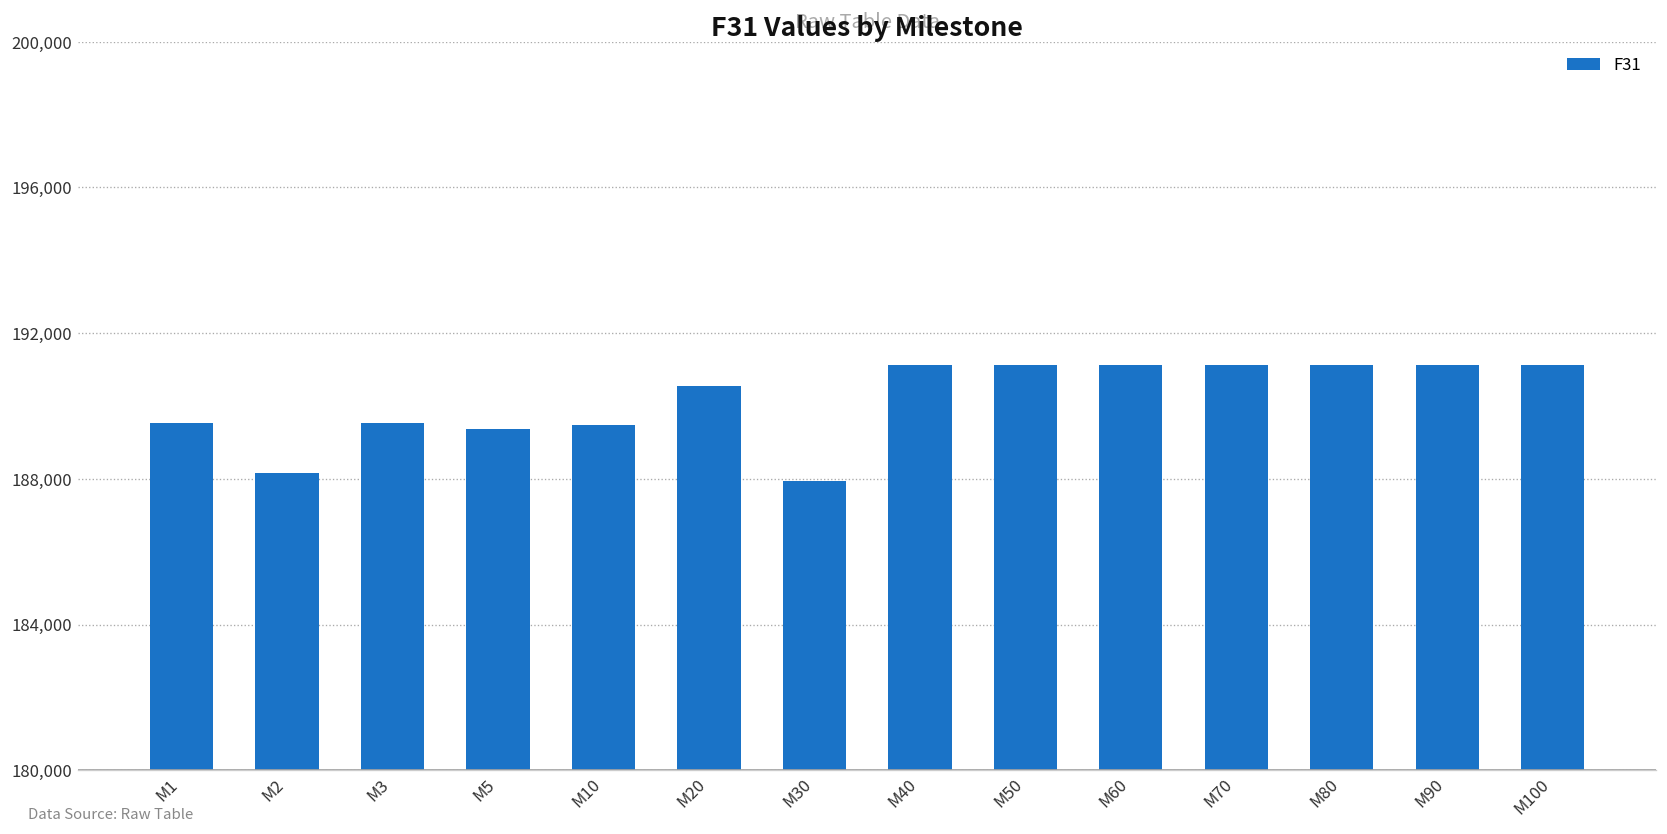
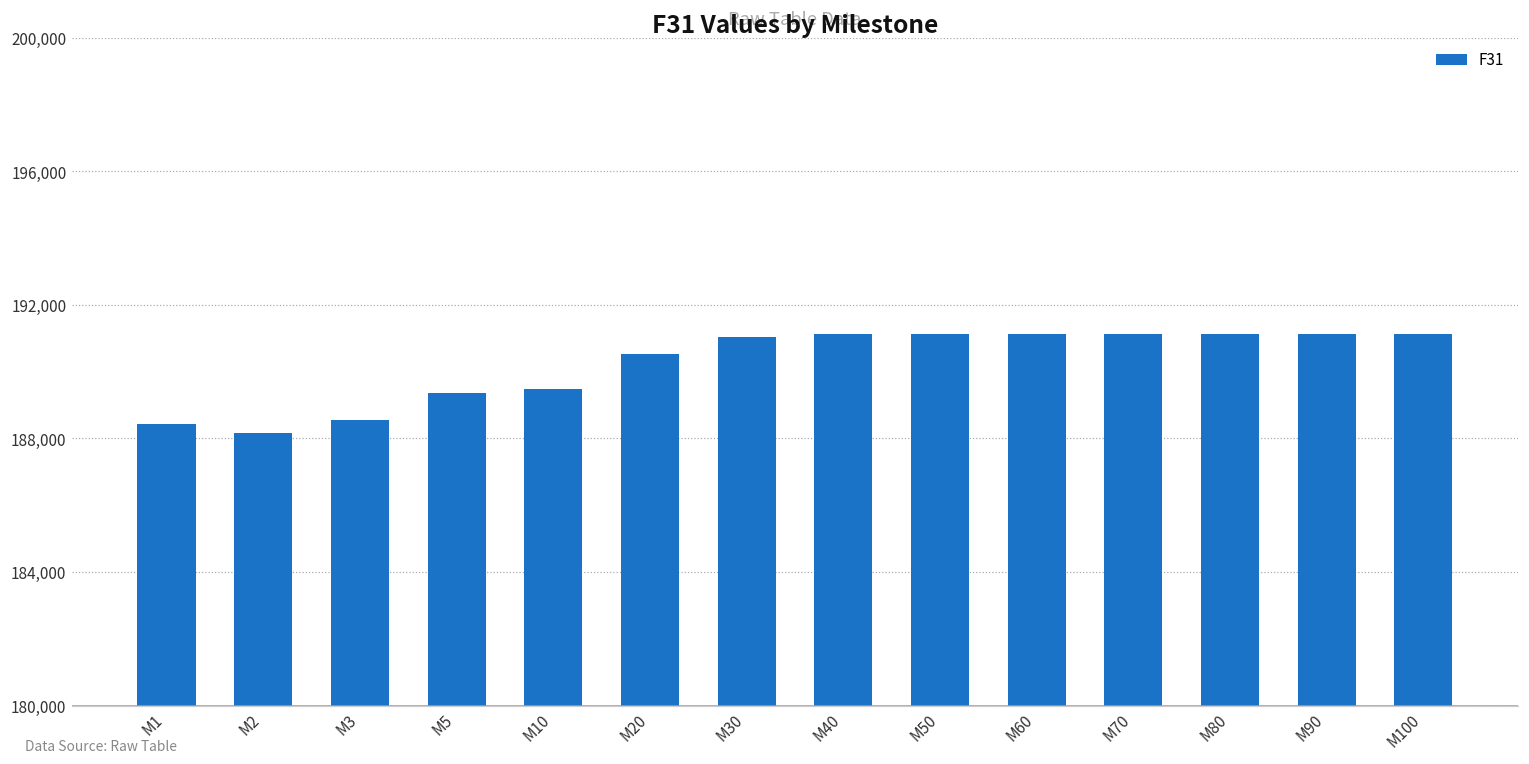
M1: 189,500 -> 188,400
M3: 189,500 -> 188,500
M30: 187,900 -> 191,000
